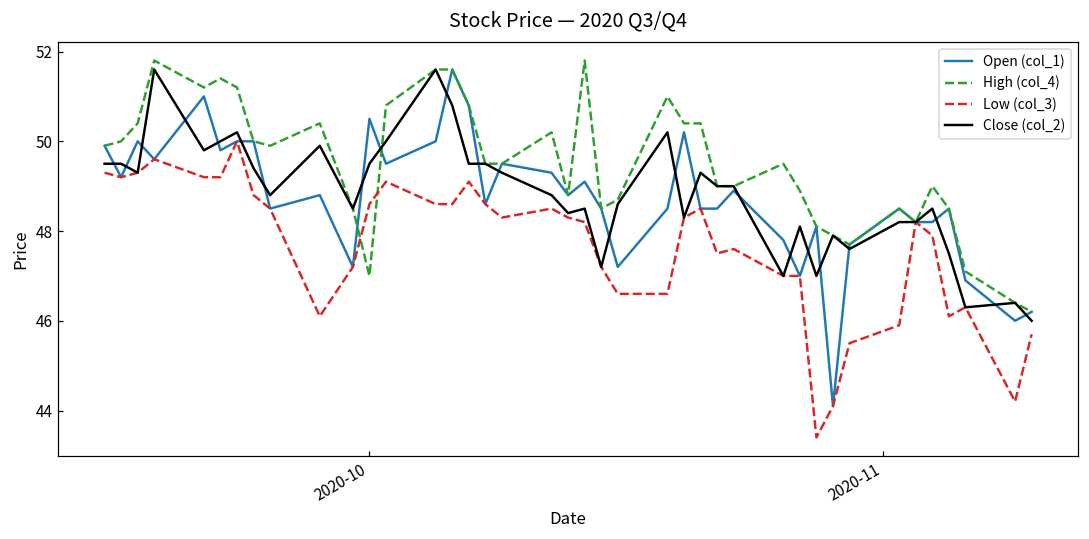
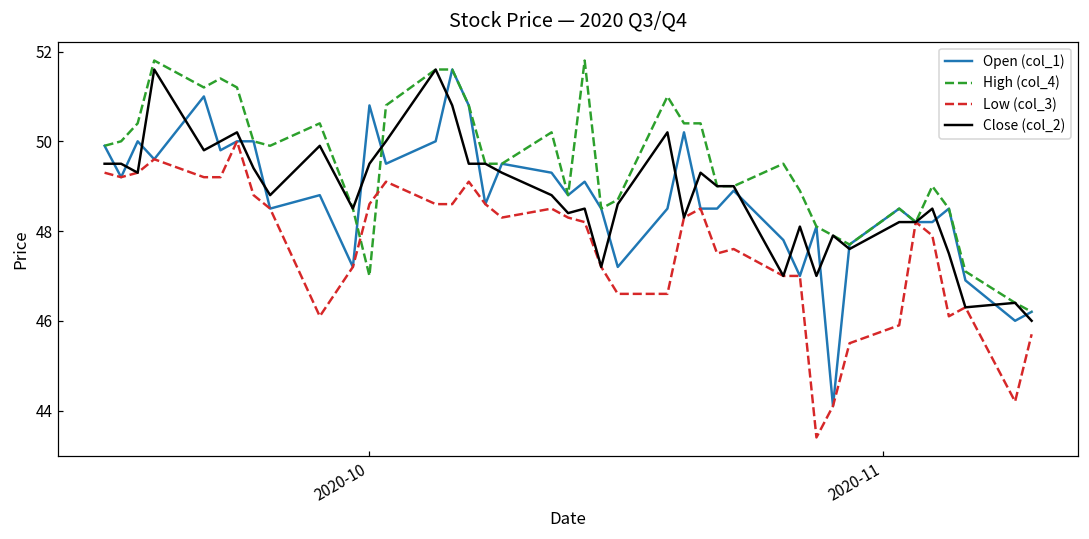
Open (col_1), 2020-10: 50.5 -> 50.8
